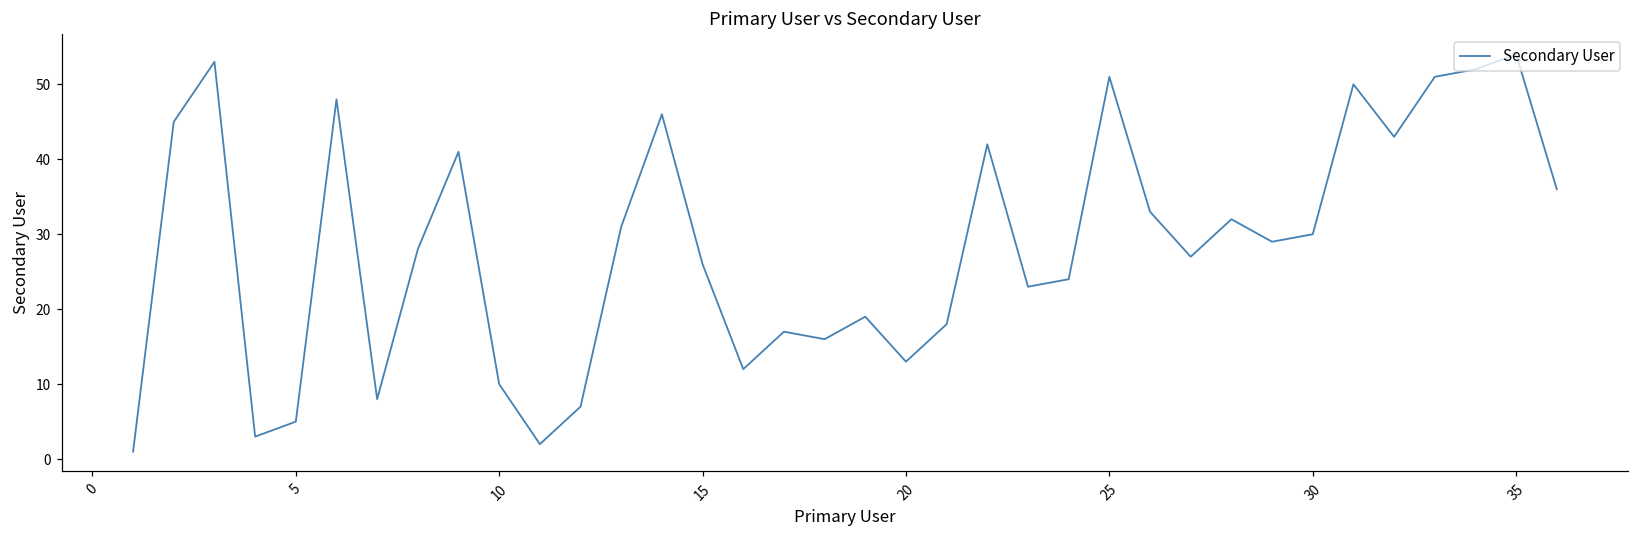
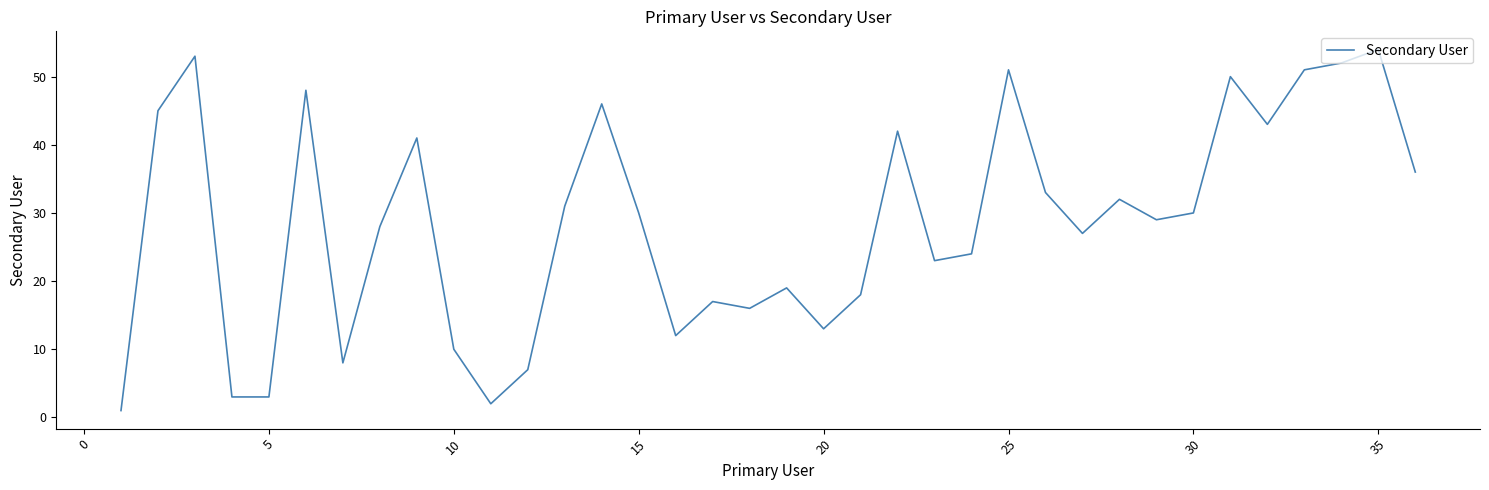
5: 5 -> 3
15: 26 -> 30
